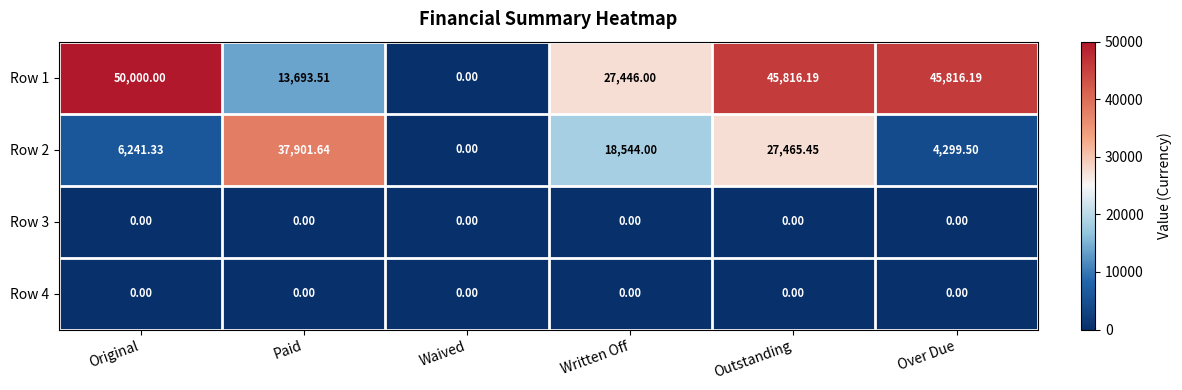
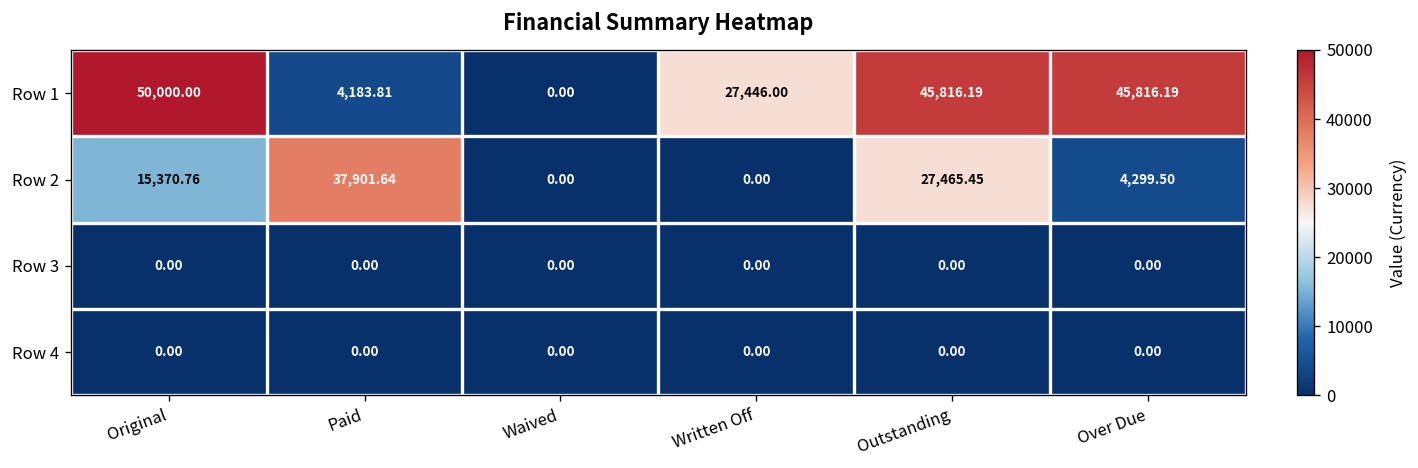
Row 1, Paid: 13,693.51 -> 4,183.81
Row 2, Original: 6,241.33 -> 15,370.76
Row 2, Written Off: 18,544.00 -> 0.00
